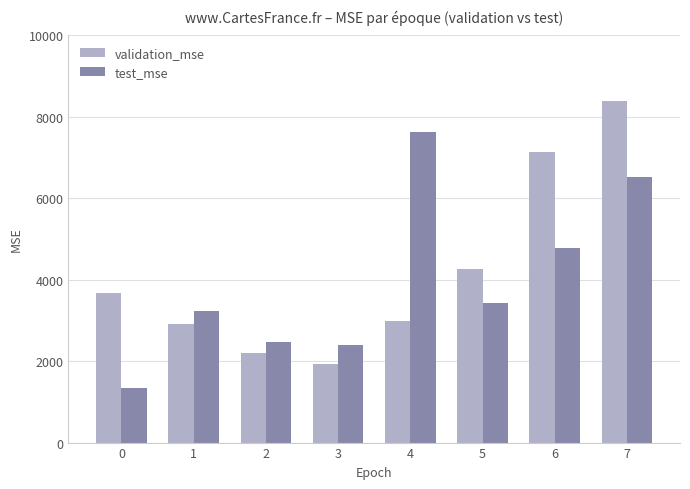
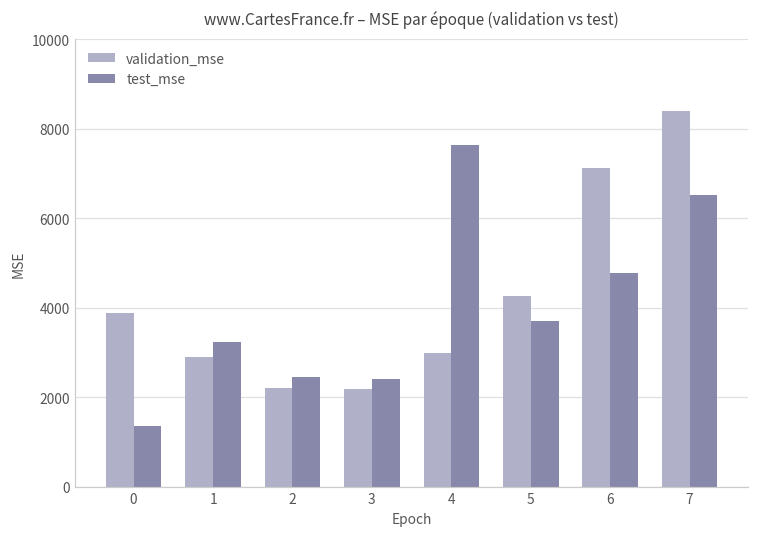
validation_mse, 0: 3700 -> 3900
validation_mse, 3: 1900 -> 2200
test_mse, 5: 3400 -> 3700
